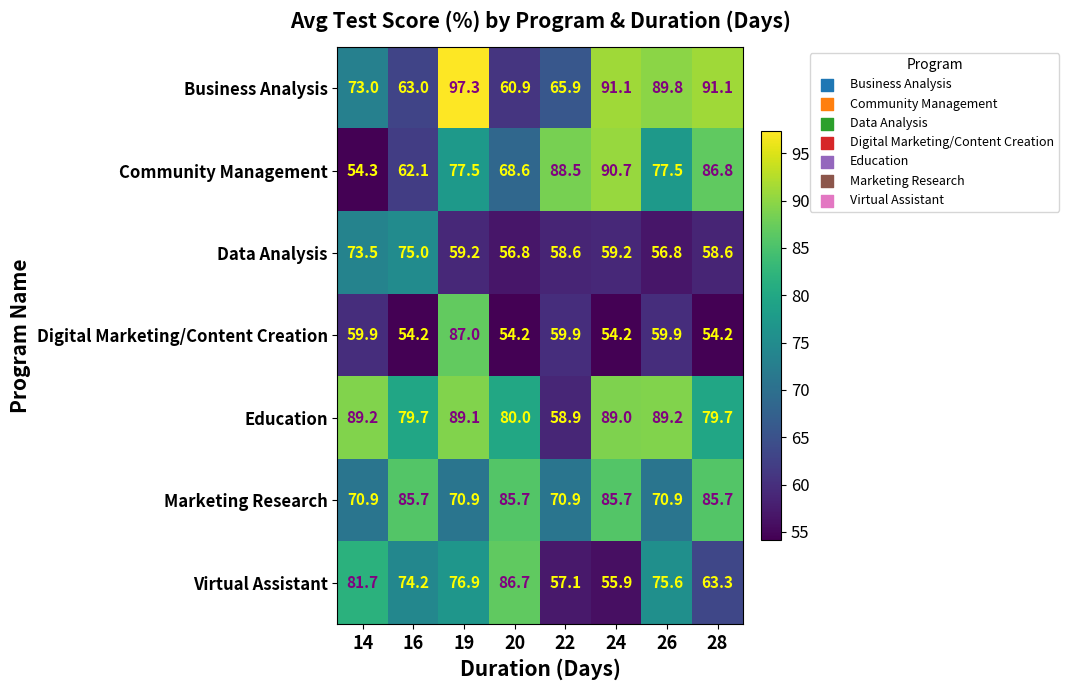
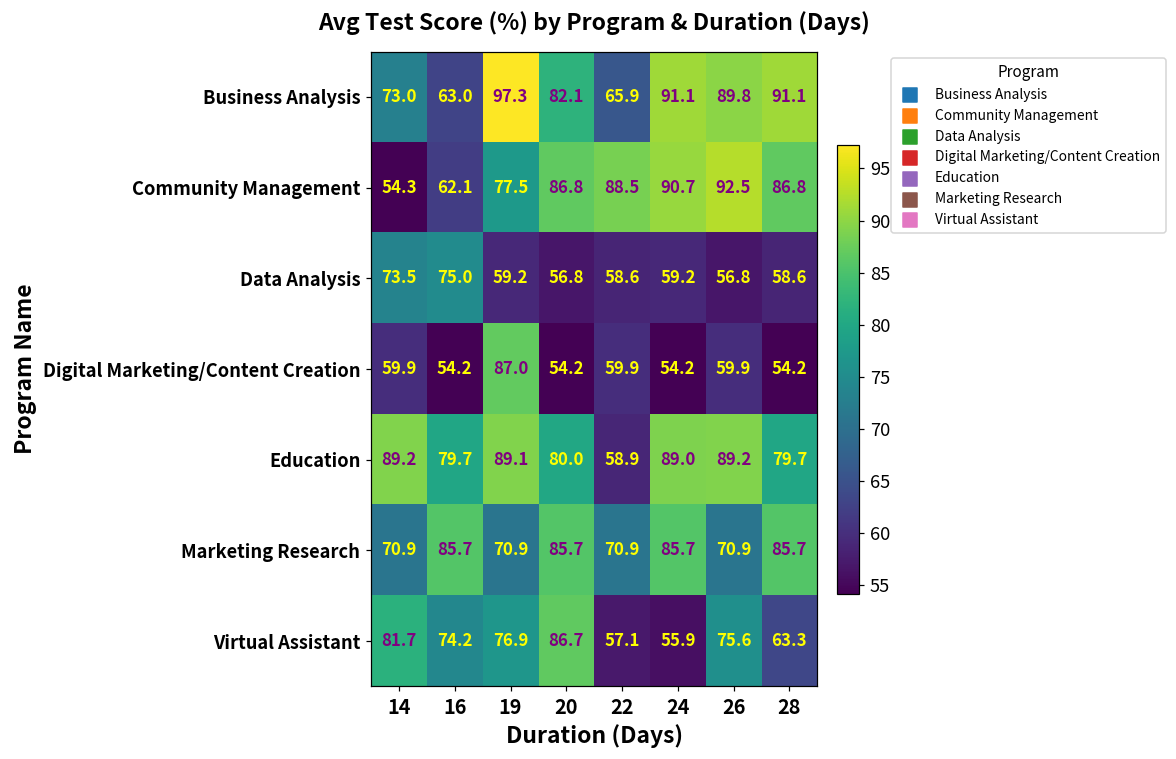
Business Analysis, 20: 60.9 -> 82.1
Community Management, 20: 68.6 -> 86.8
Community Management, 26: 77.5 -> 92.5
